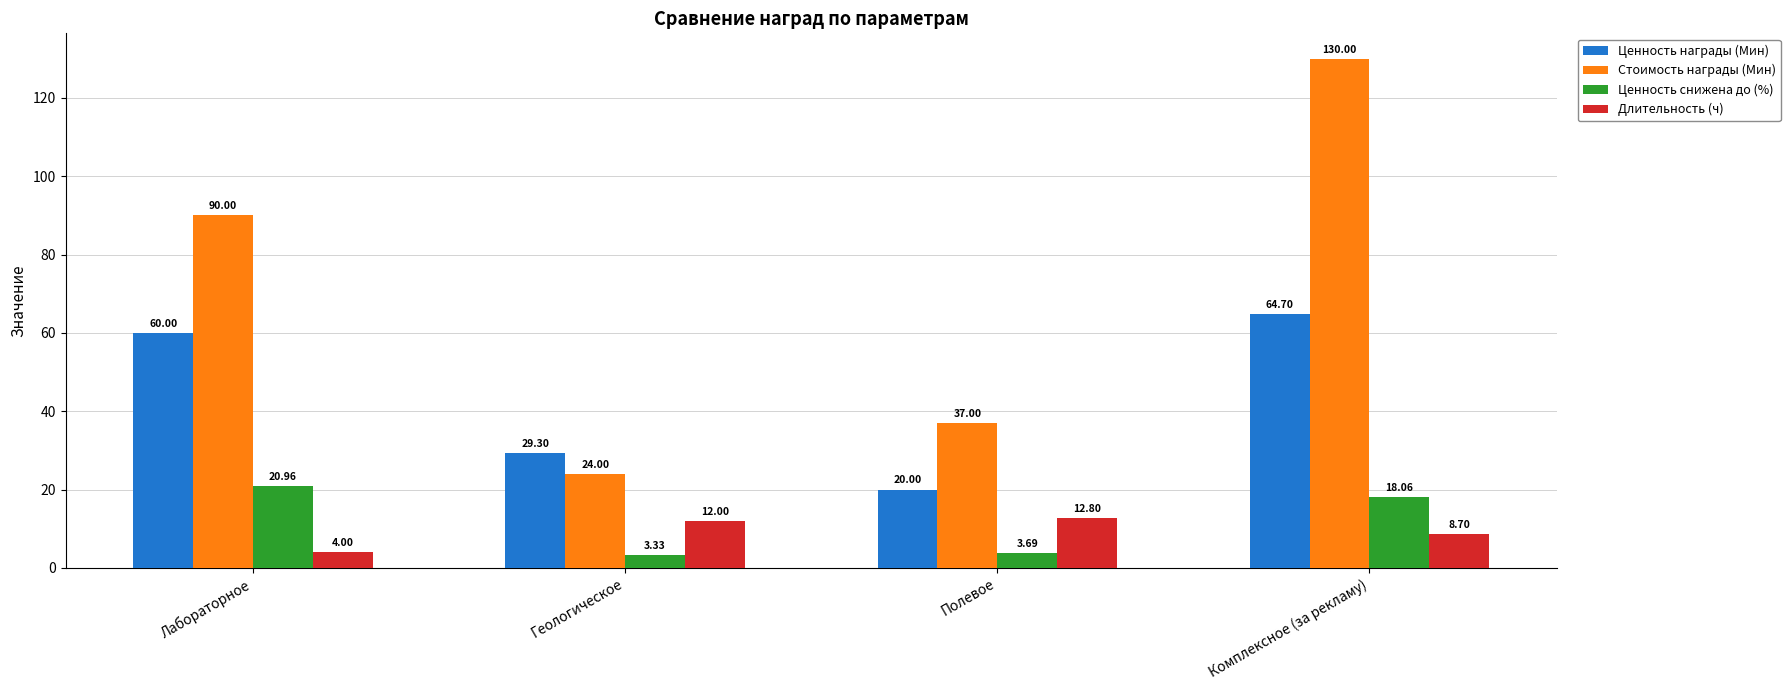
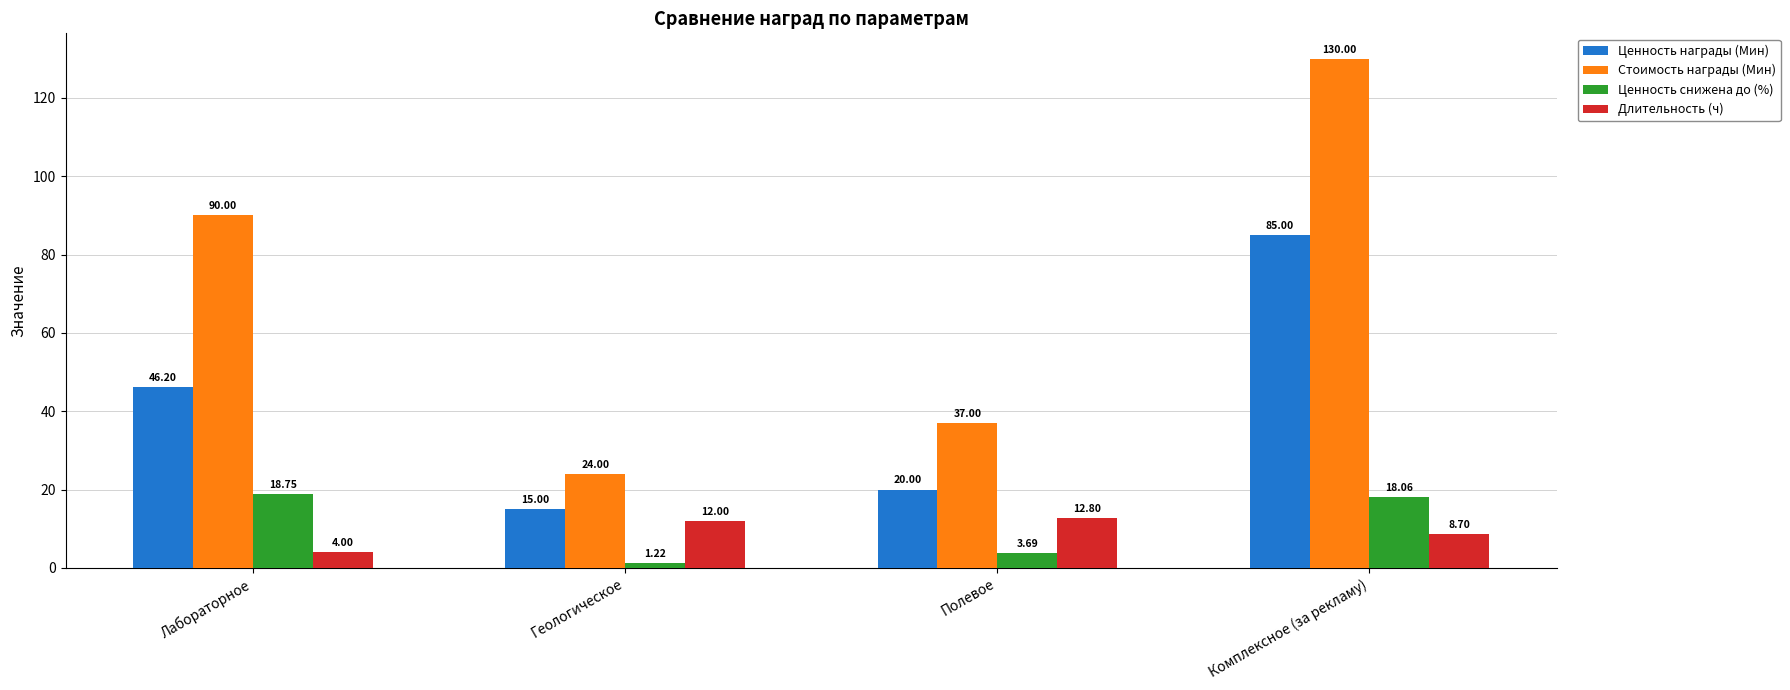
Ценность награды (Мин), Лабораторное: 60.00 -> 46.20
Ценность снижена до (%), Лабораторное: 20.96 -> 18.75
Ценность награды (Мин), Геологическое: 29.30 -> 15.00
Ценность снижена до (%), Геологическое: 3.33 -> 1.22
Ценность награды (Мин), Комплексное (за рекламу): 64.70 -> 85.00
